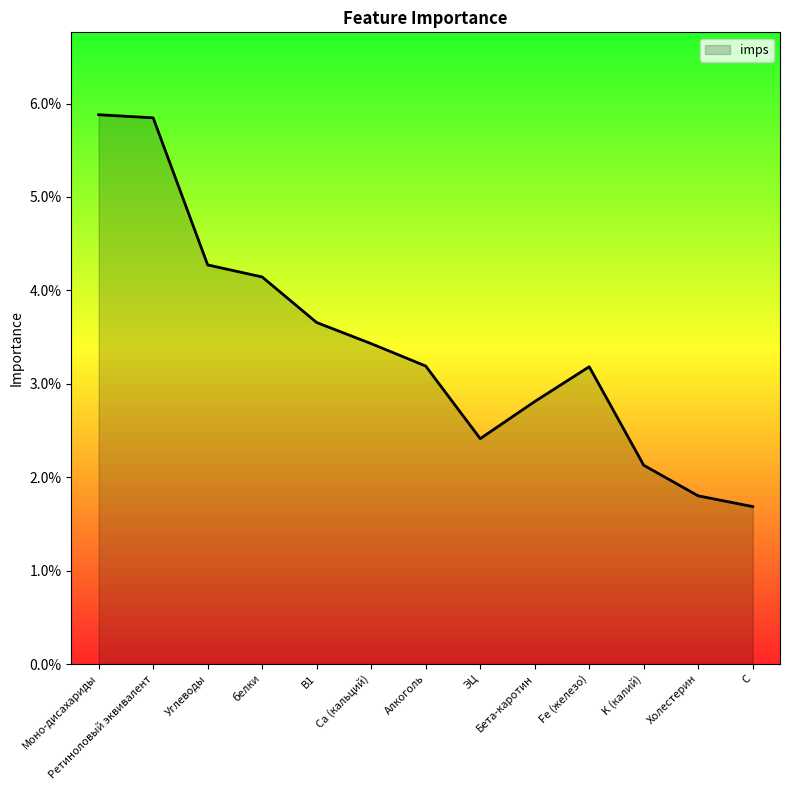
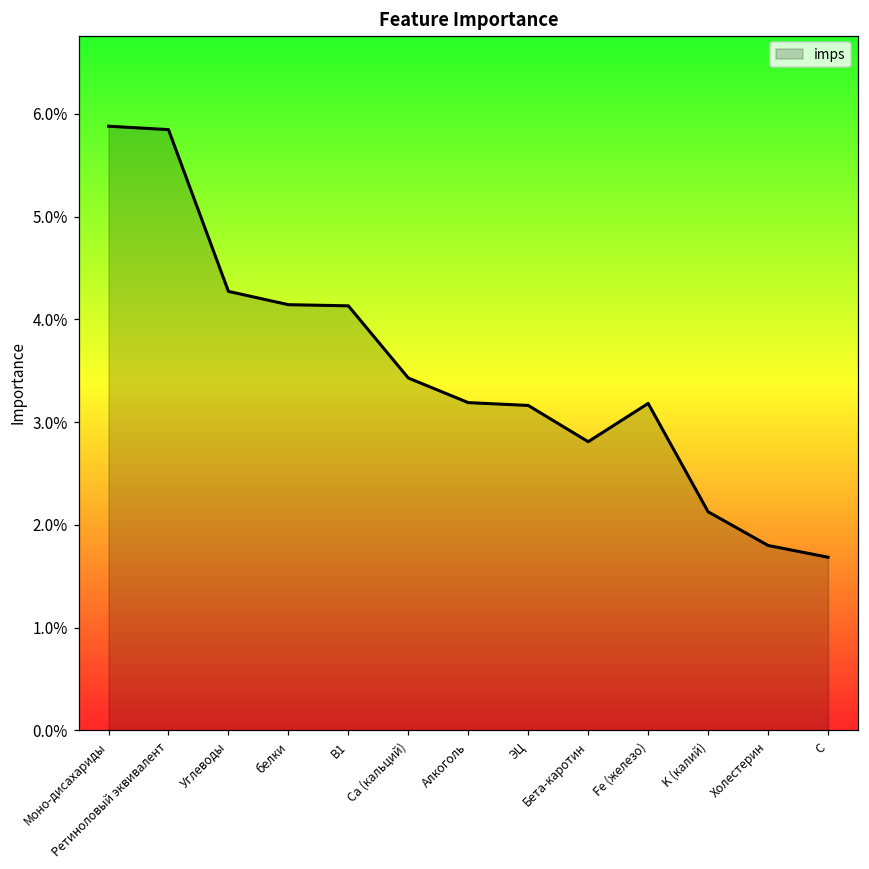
B1: 3.7% -> 4.1%
ЭЦ: 2.4% -> 3.2%
